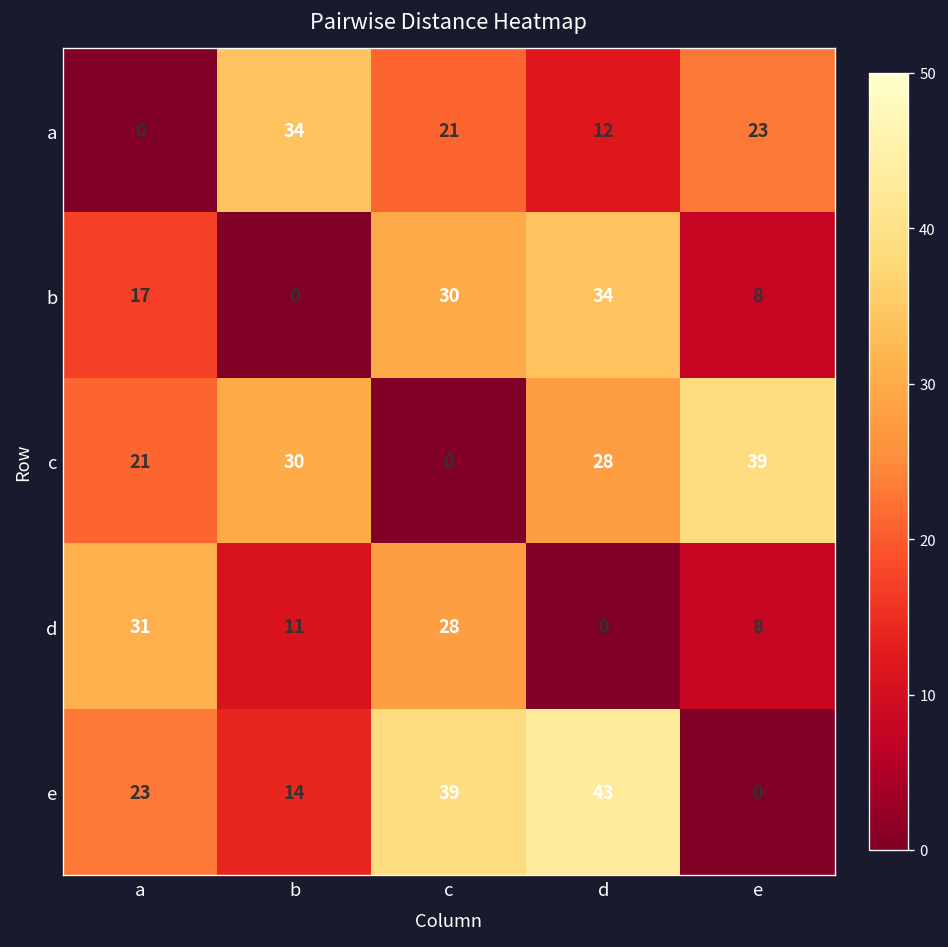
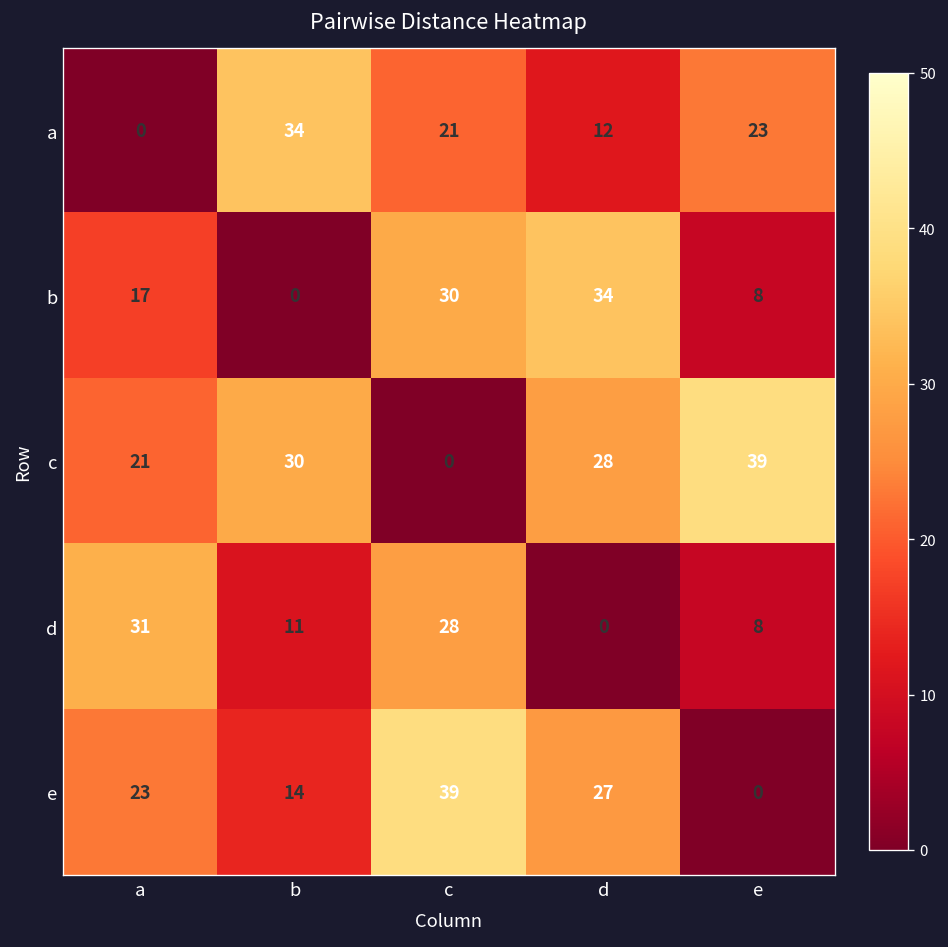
e, d: 43 -> 27
